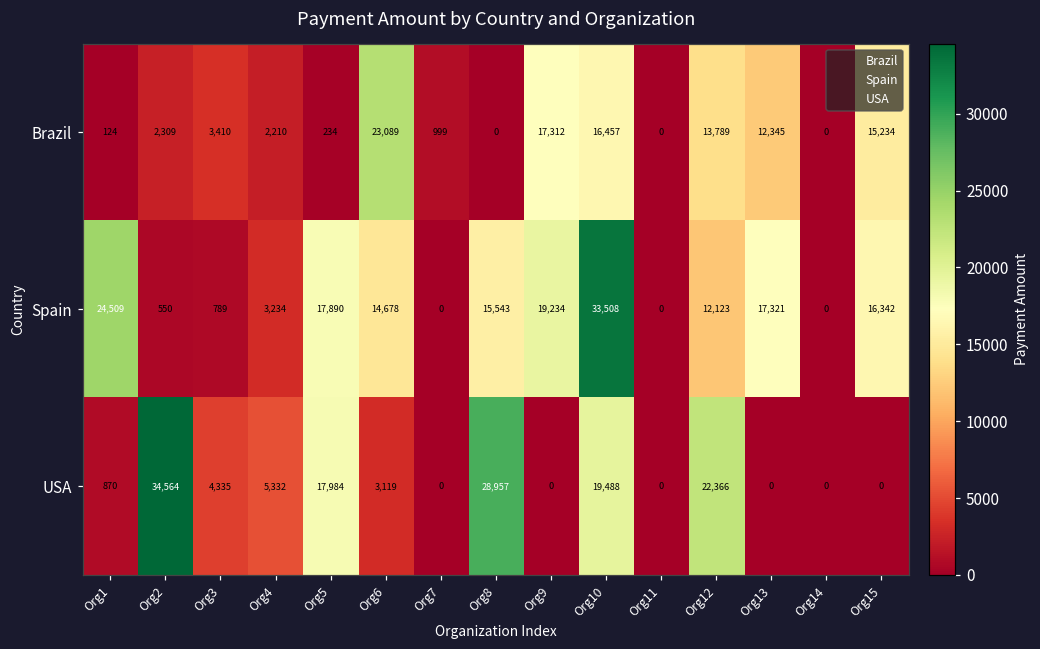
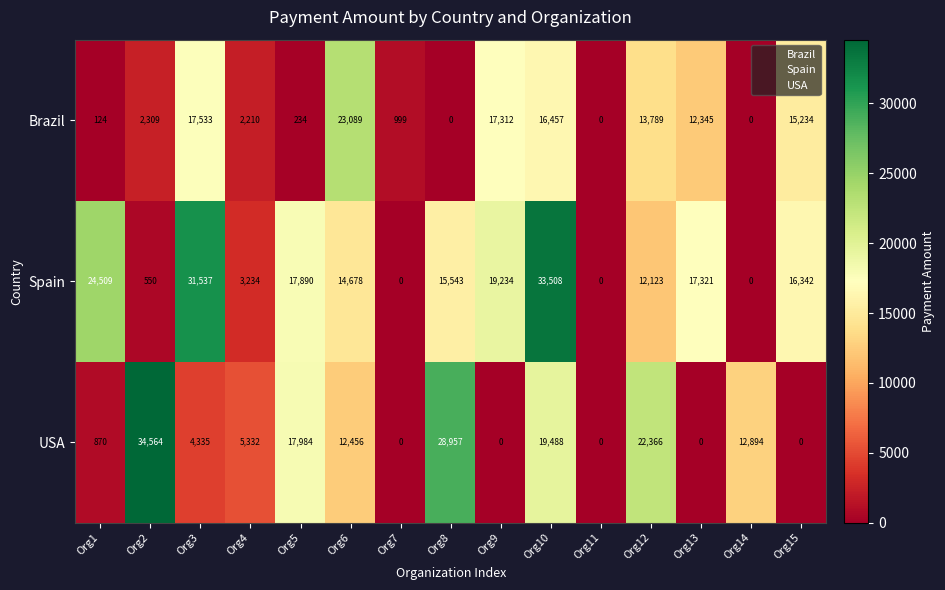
Brazil, Org3: 3,410 -> 17,533
Spain, Org3: 789 -> 31,537
USA, Org6: 3,119 -> 12,456
USA, Org14: 0 -> 12,894
